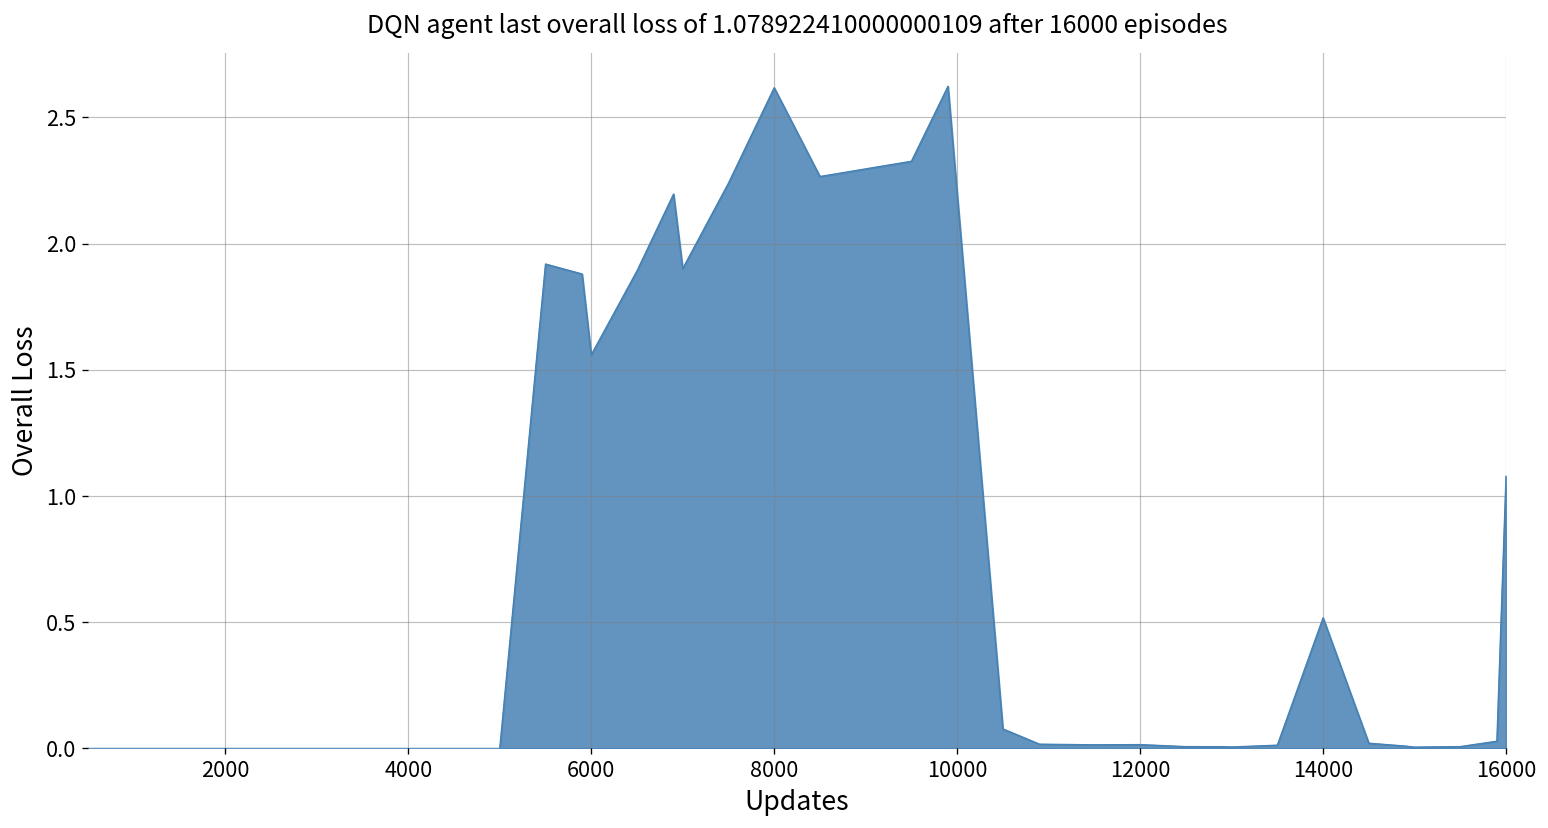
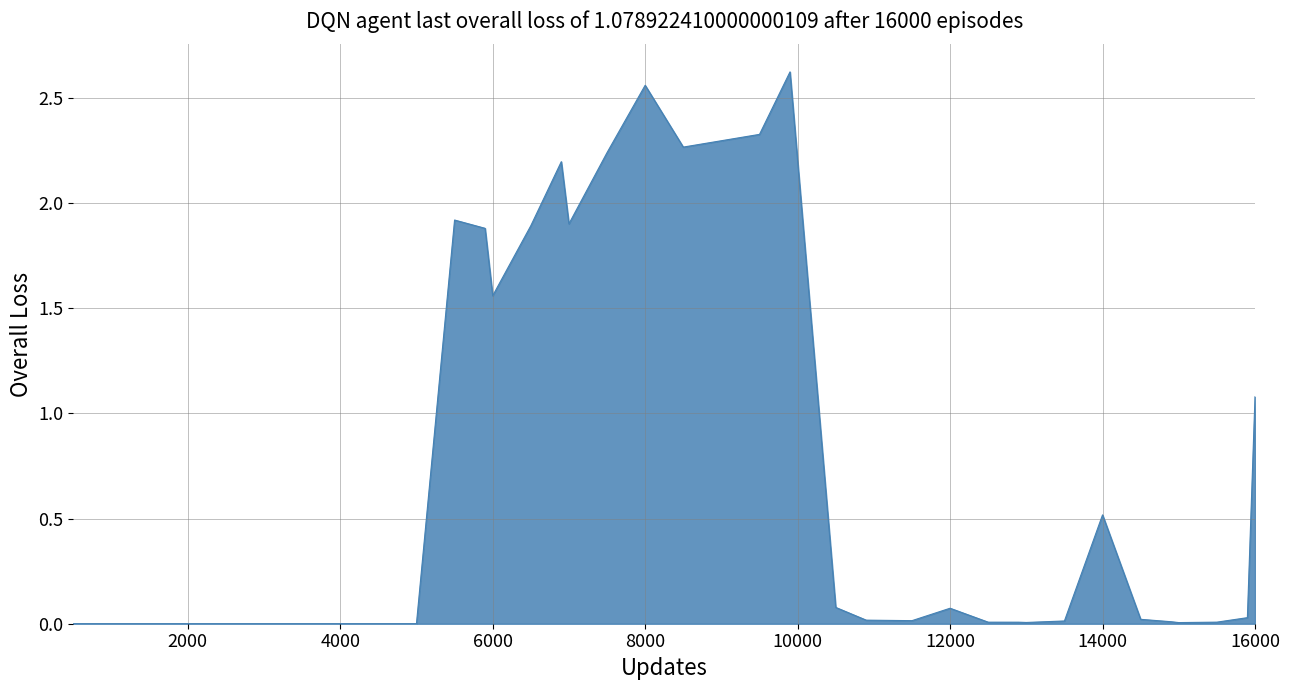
8000: 2.62 -> 2.56
12000: 0.02 -> 0.07
